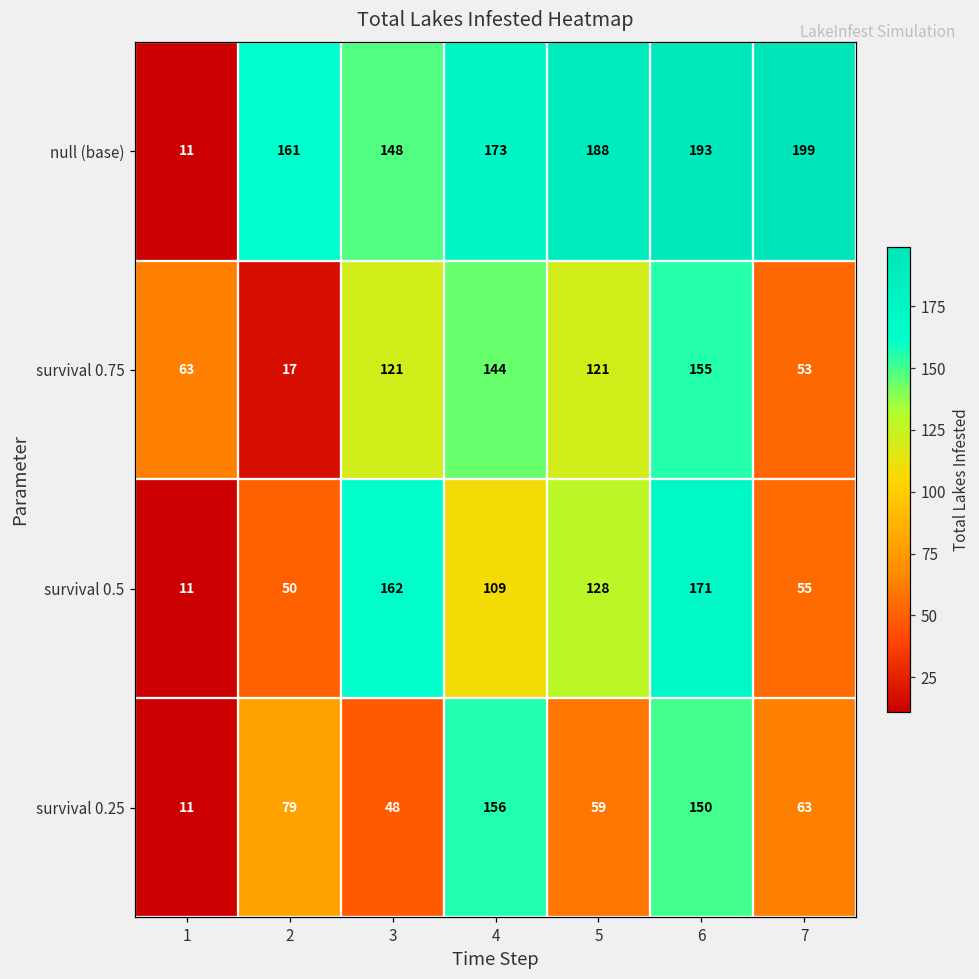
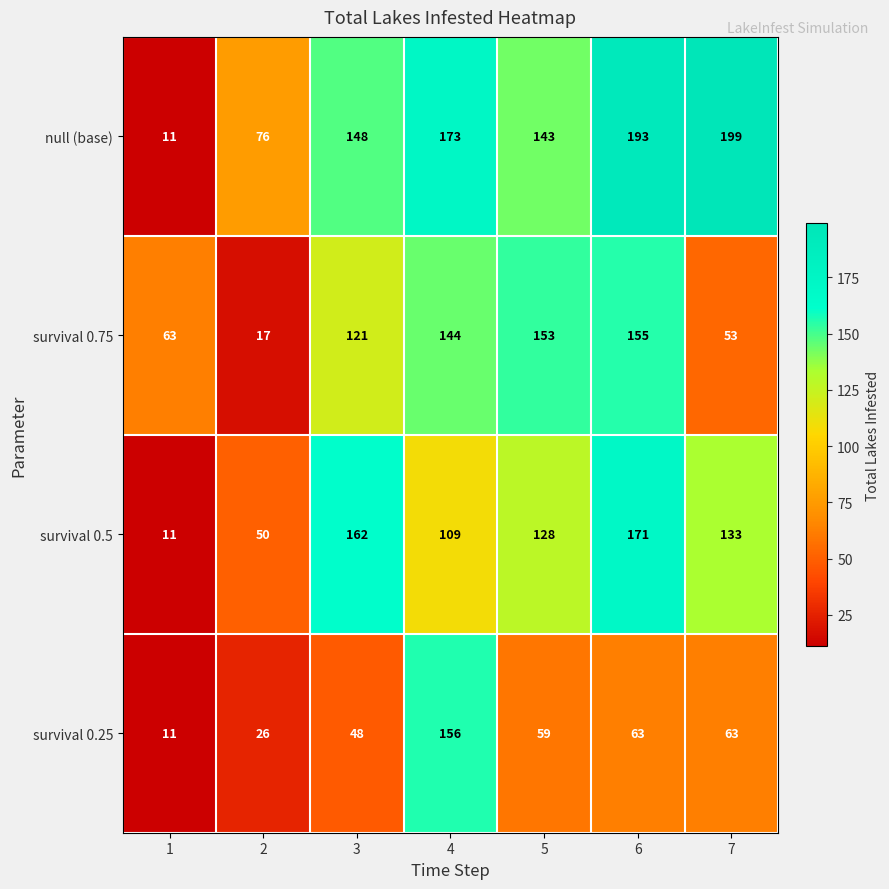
null (base), 2: 161 -> 76
null (base), 5: 188 -> 143
survival 0.75, 5: 121 -> 153
survival 0.5, 7: 55 -> 133
survival 0.25, 2: 79 -> 26
survival 0.25, 6: 150 -> 63
